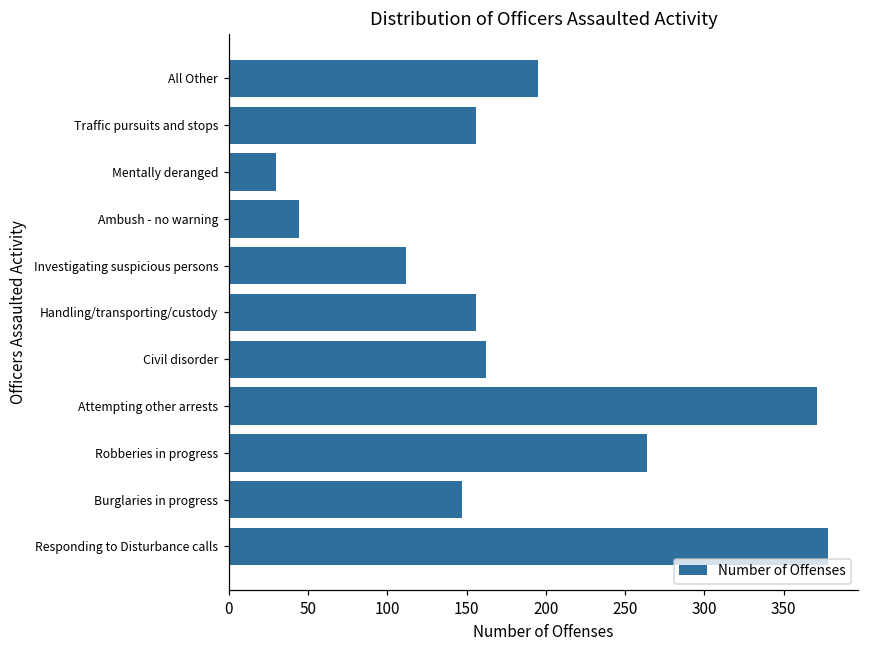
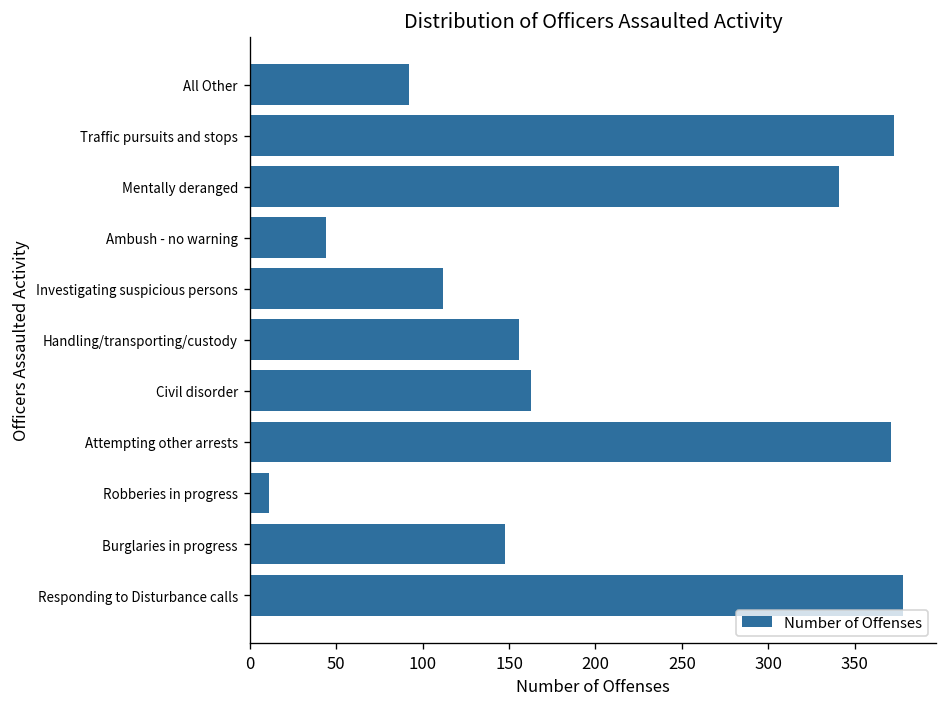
All Other: 195 -> 92
Traffic pursuits and stops: 156 -> 373
Mentally deranged: 30 -> 341
Robberies in progress: 264 -> 11
